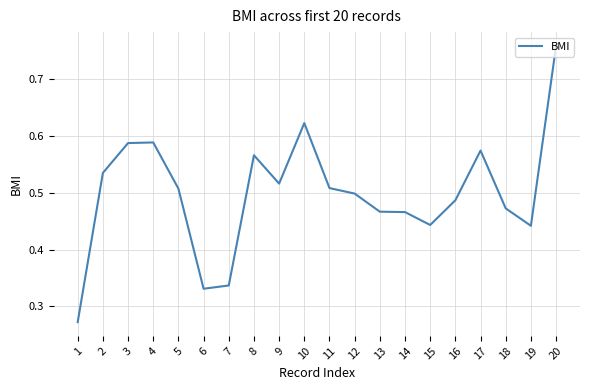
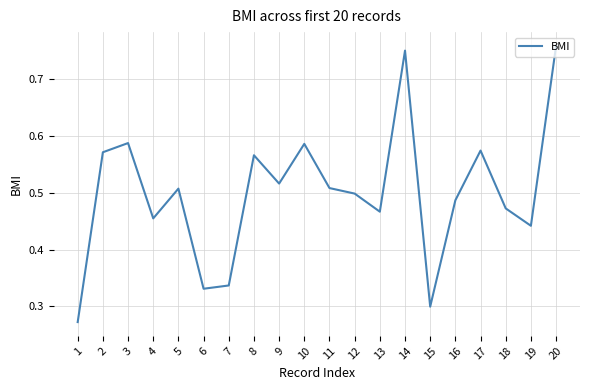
2: 0.54 -> 0.57
4: 0.59 -> 0.46
10: 0.62 -> 0.59
14: 0.47 -> 0.75
15: 0.44 -> 0.30
